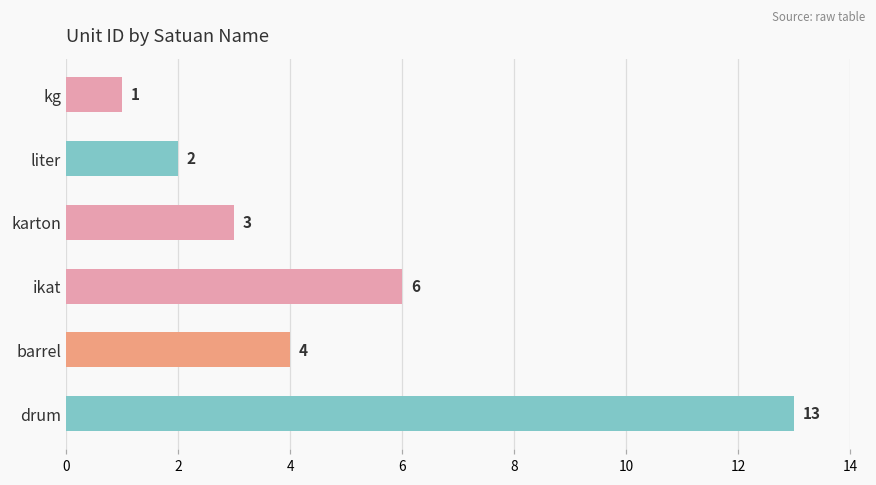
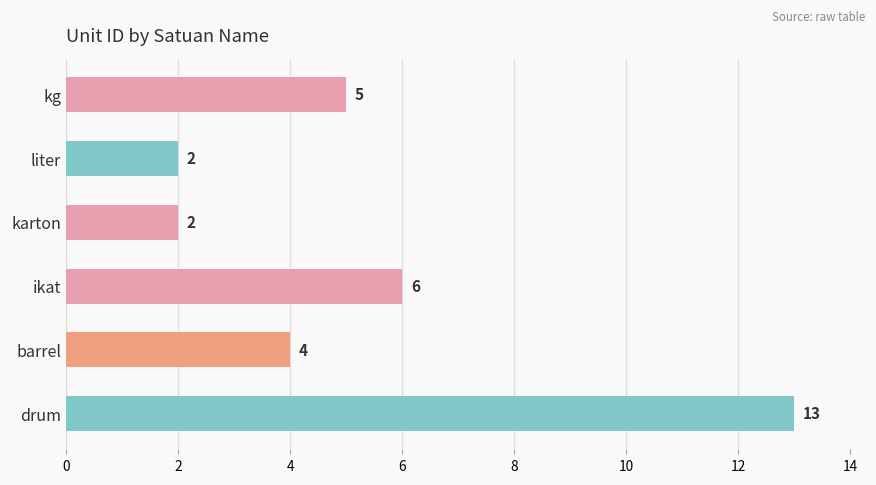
kg: 1 -> 5
karton: 3 -> 2
